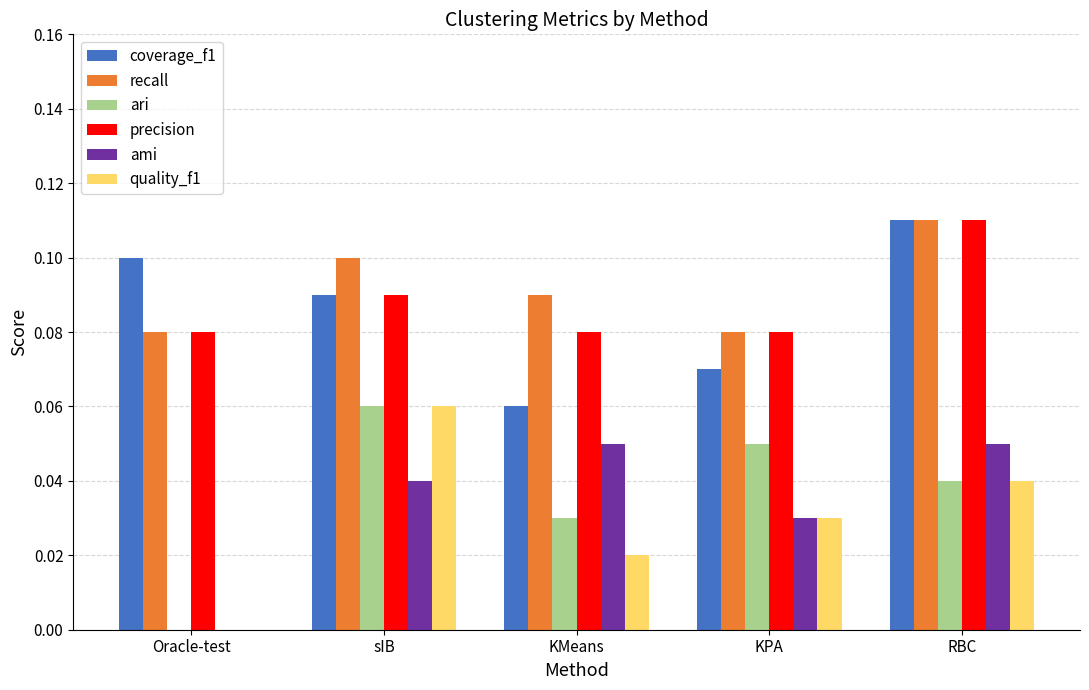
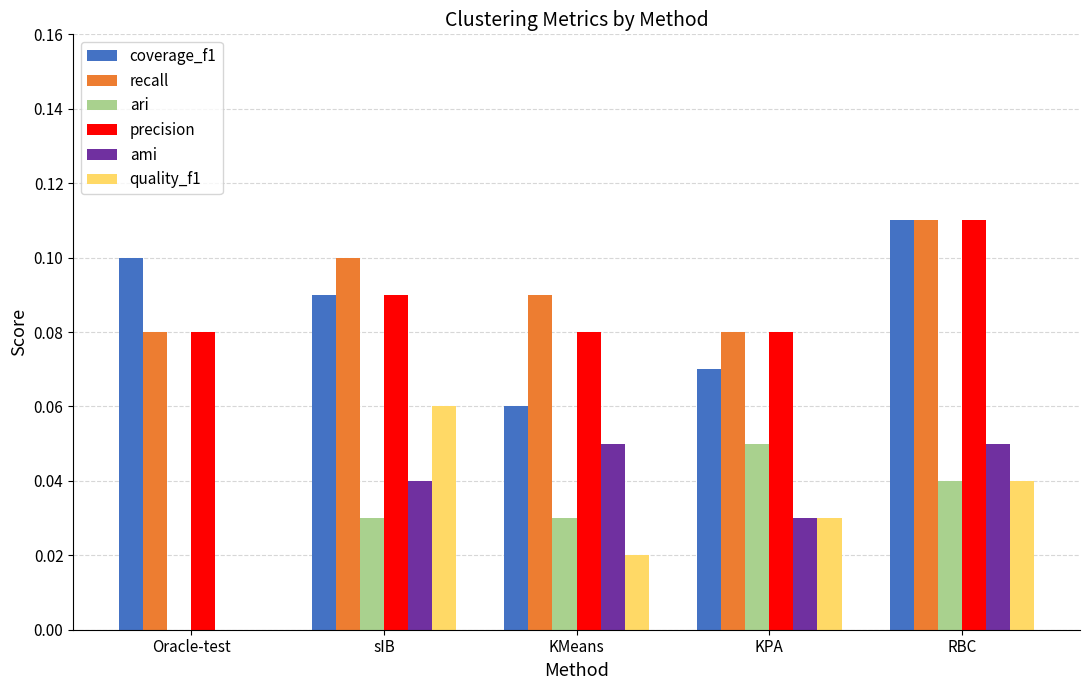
ari, sIB: 0.06 -> 0.03
